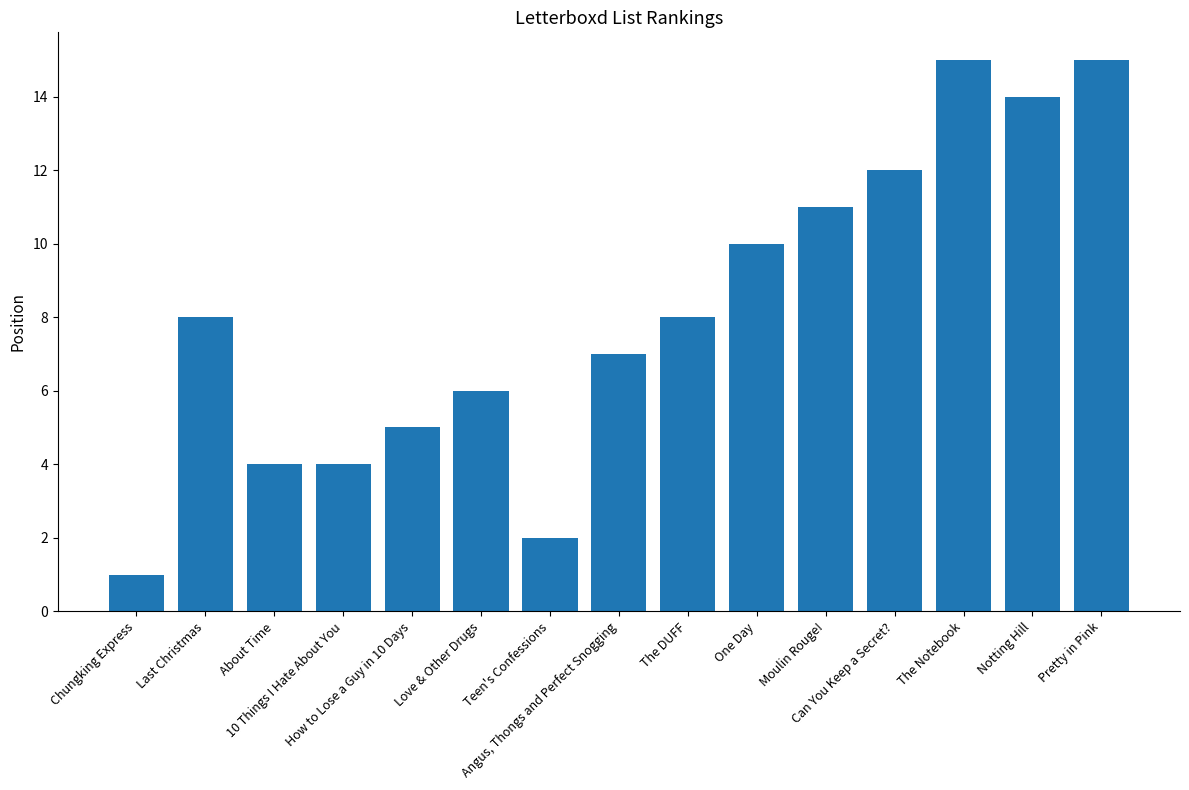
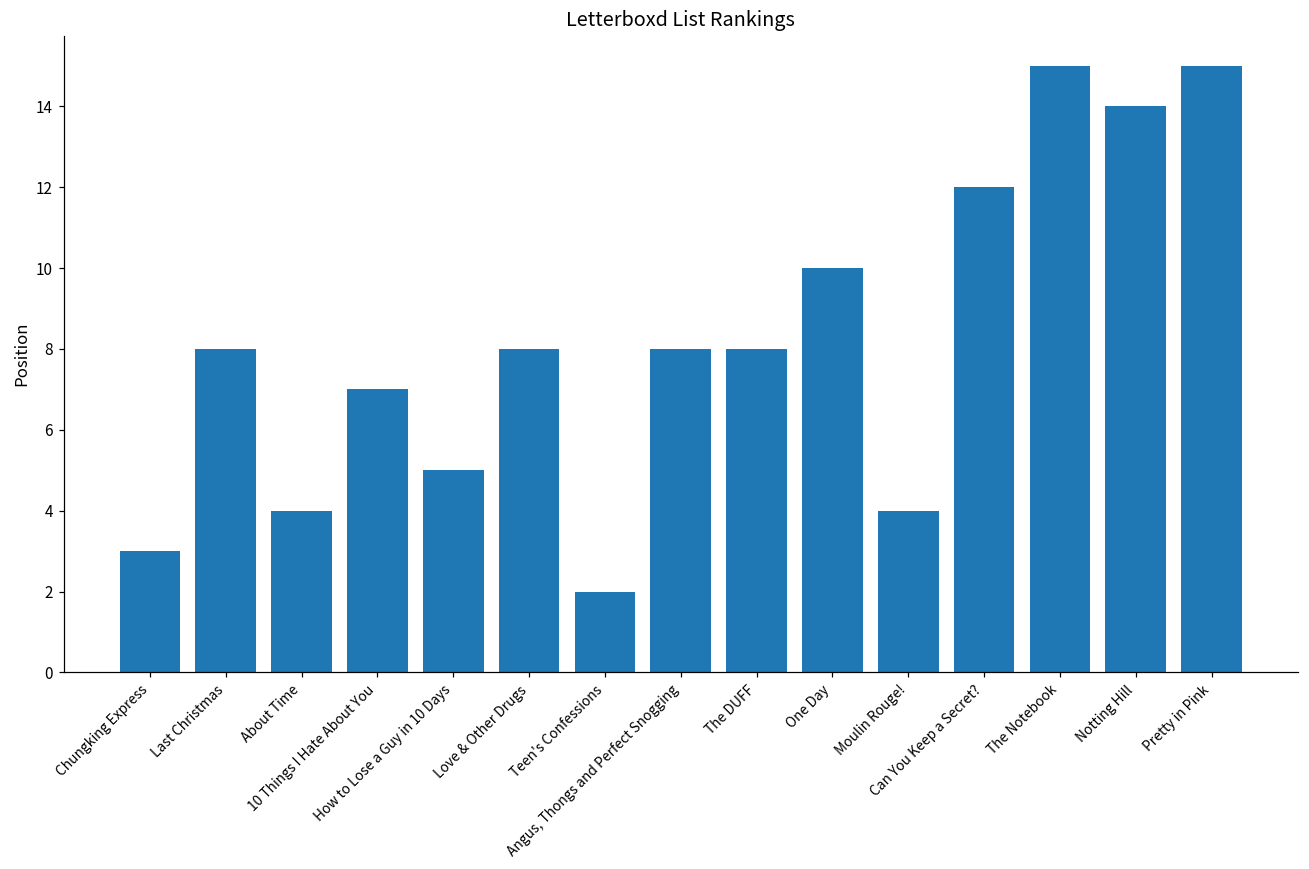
Chungking Express: 1 -> 3
10 Things I Hate About You: 4 -> 7
Love & Other Drugs: 6 -> 8
Angus, Thongs and Perfect Snogging: 7 -> 8
Moulin Rouge!: 11 -> 4
